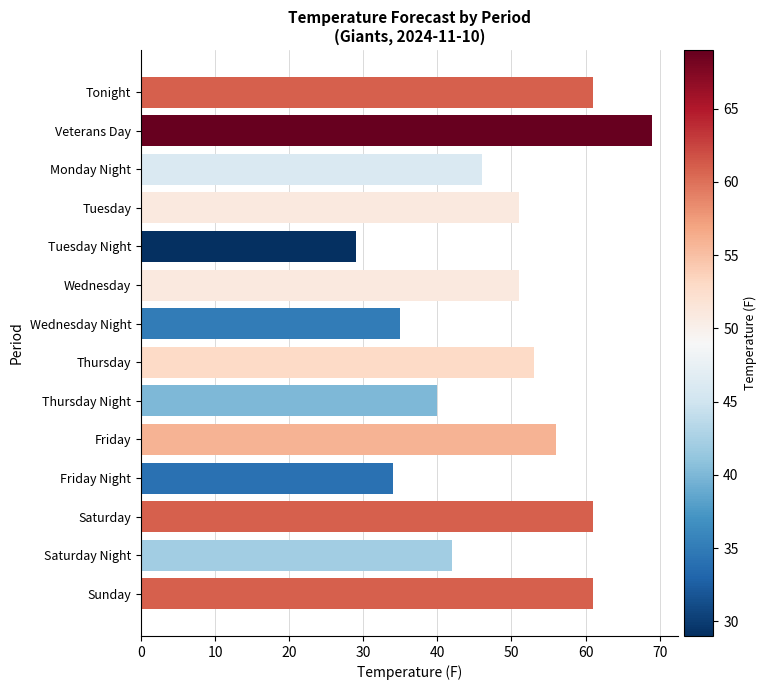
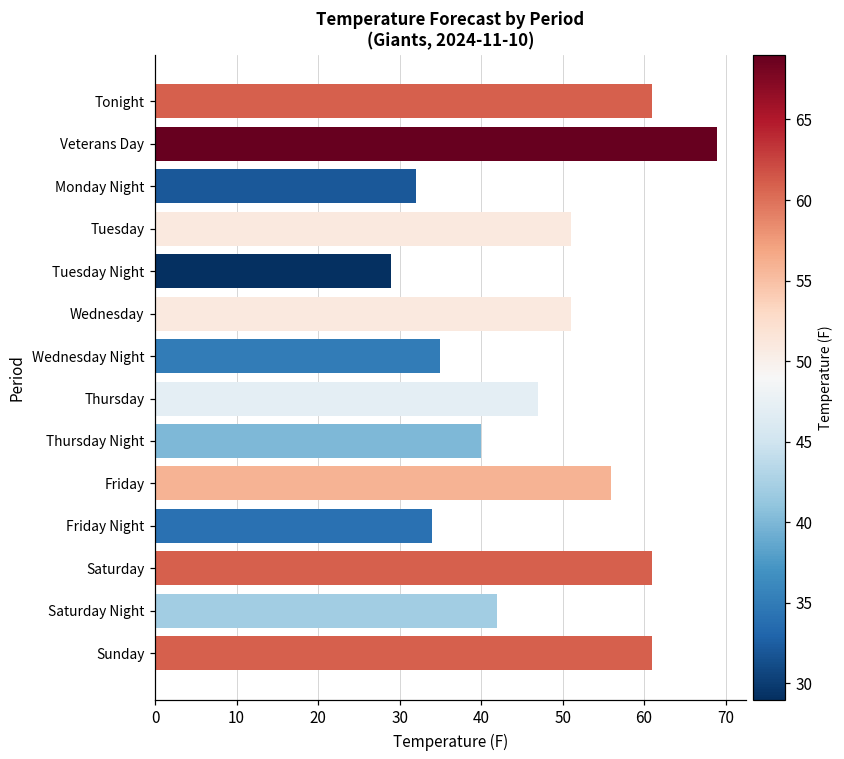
Monday Night: 46 -> 32
Thursday: 53 -> 47
